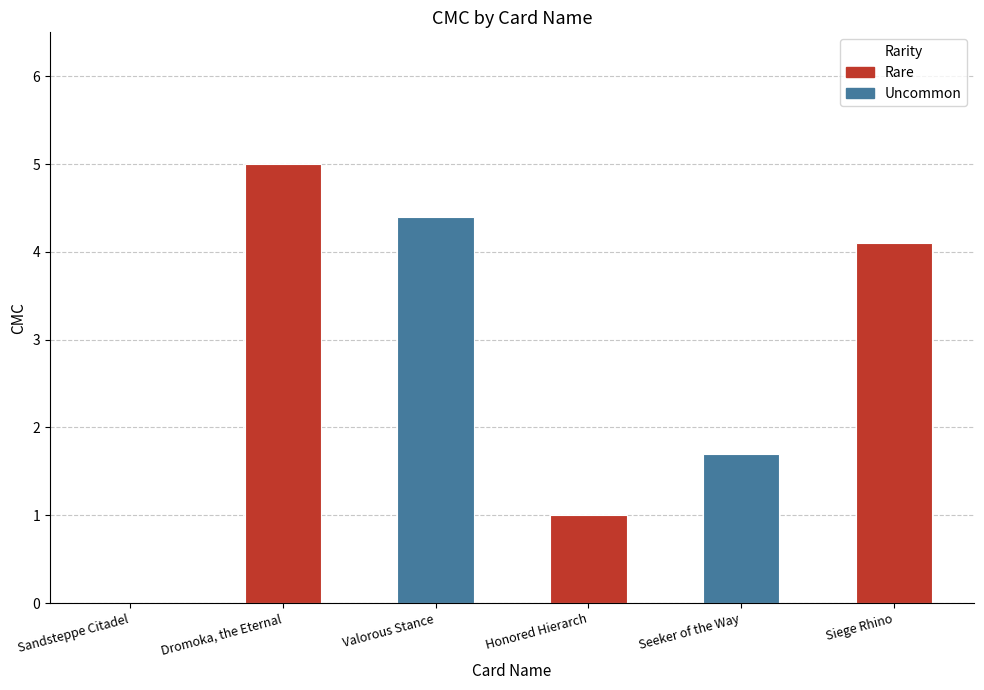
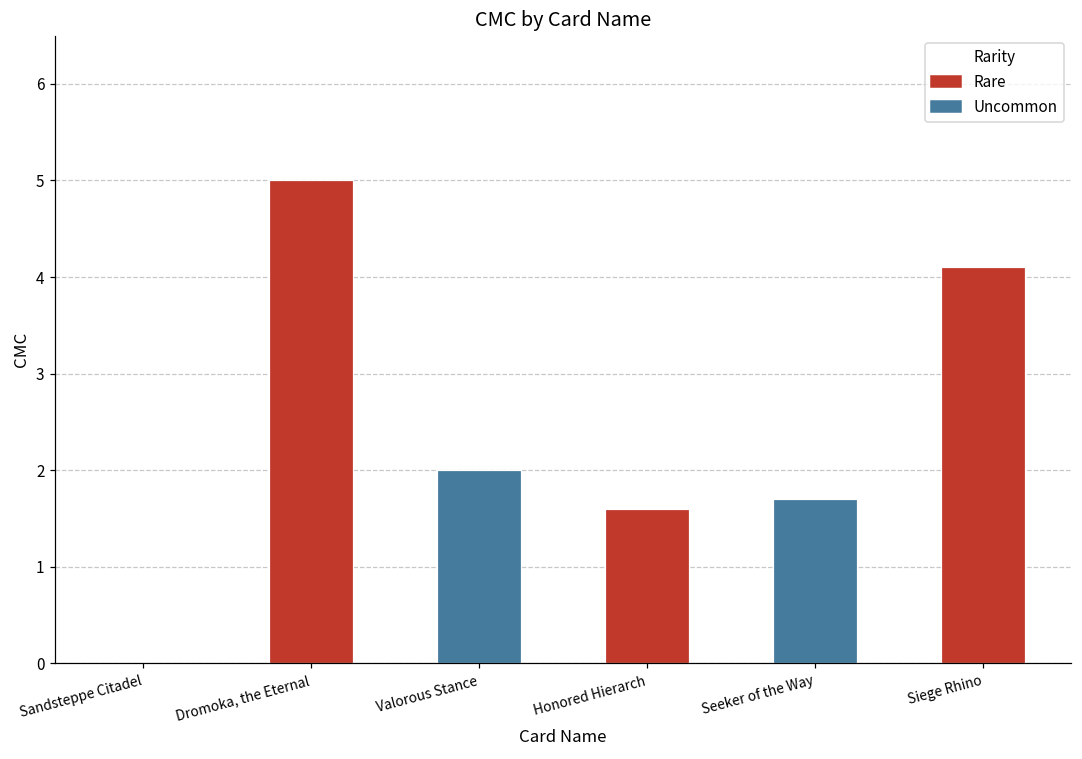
Valorous Stance: 4.4 -> 2.0
Honored Hierarch: 1.0 -> 1.6
